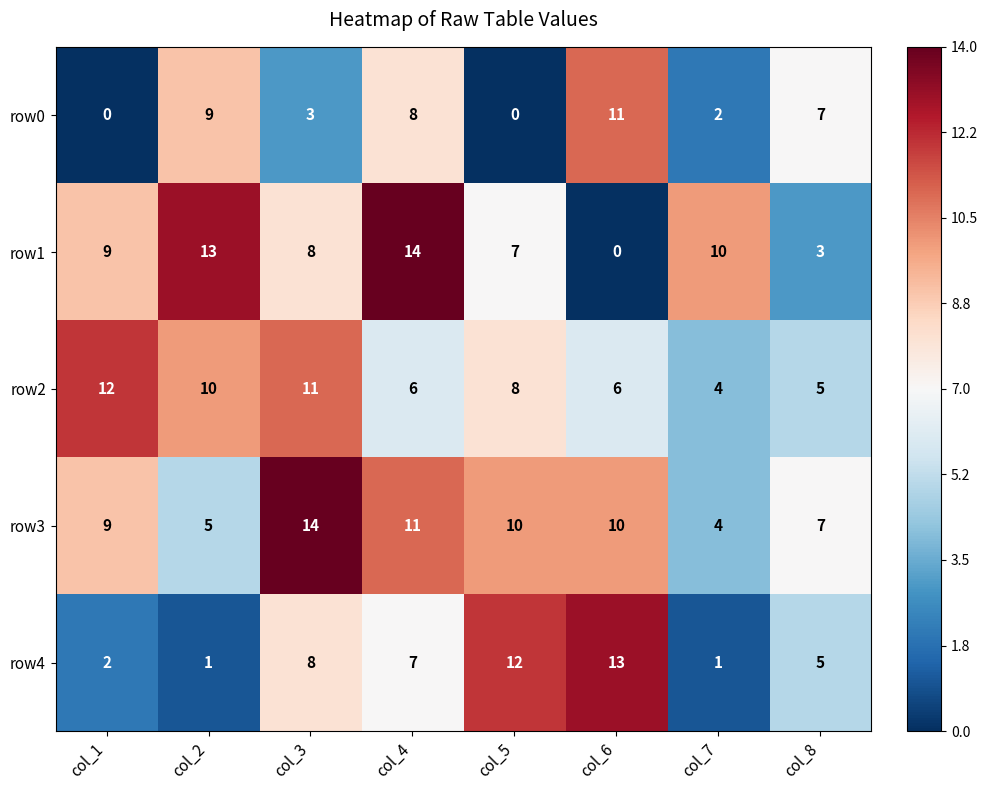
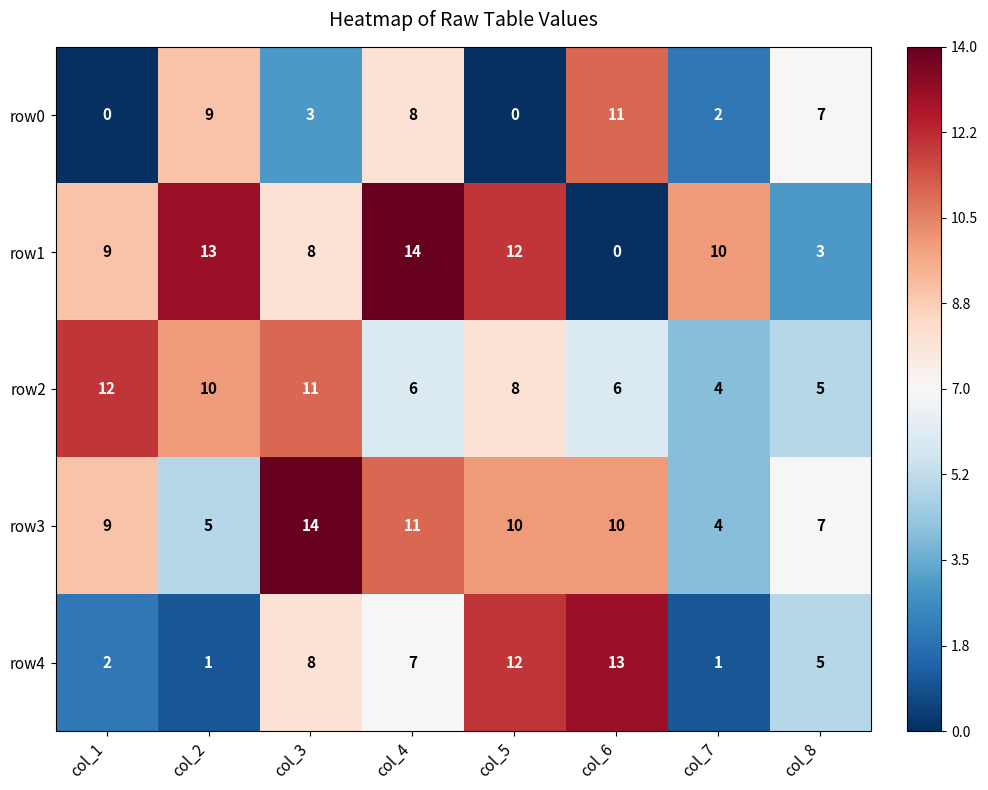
row1, col_5: 7 -> 12
